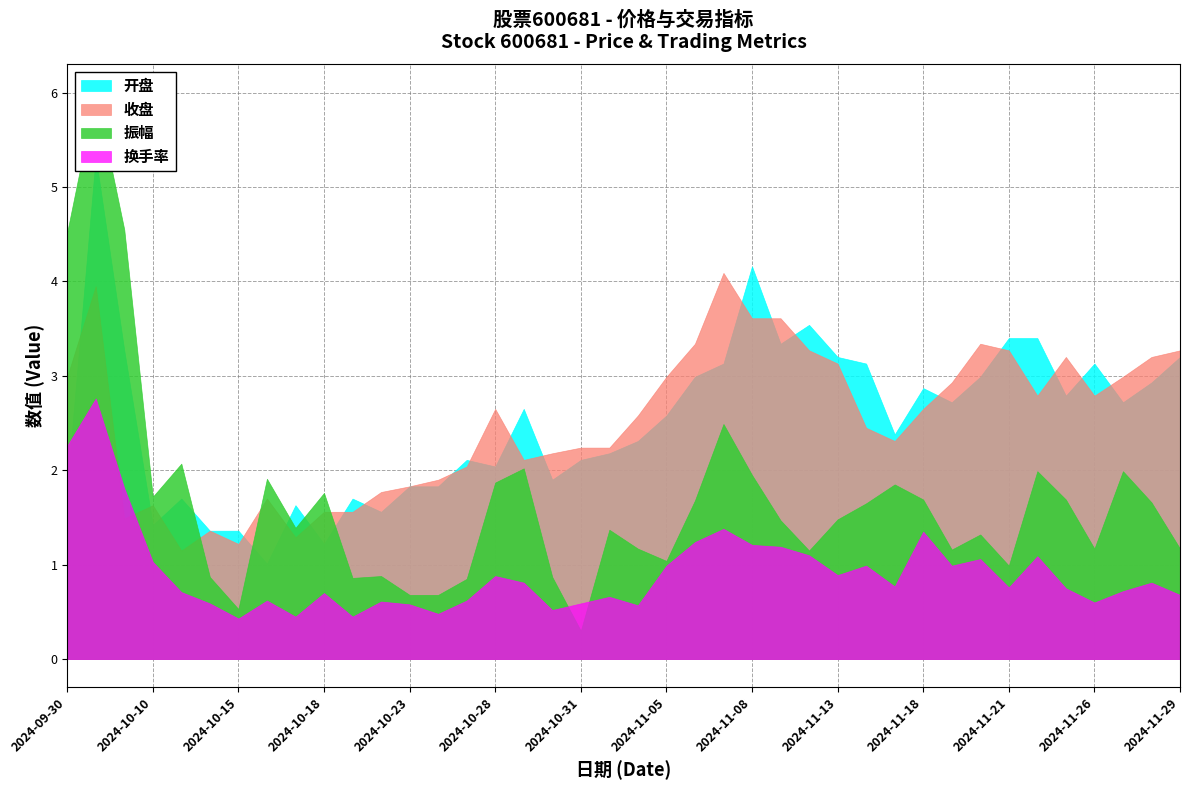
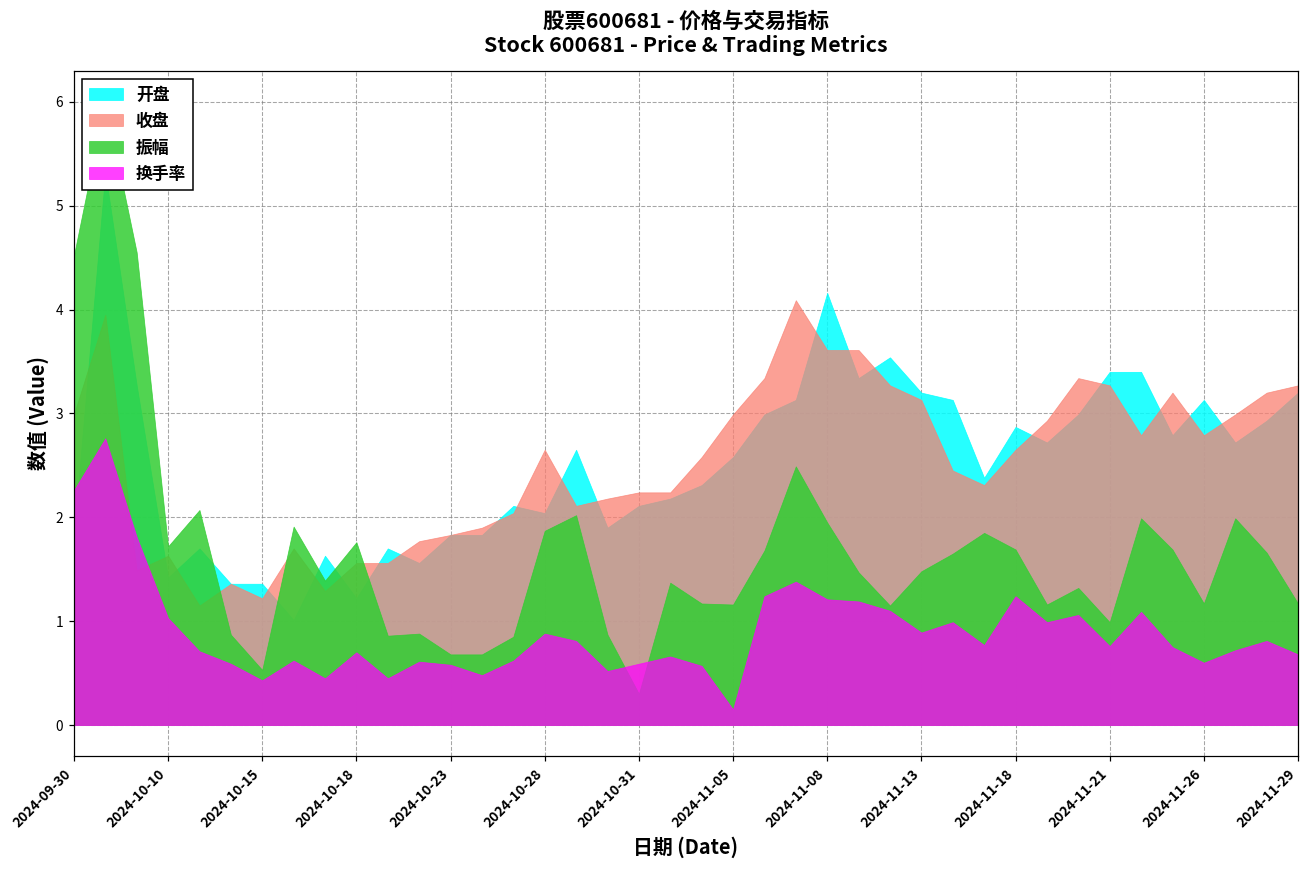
振幅, 2024-11-05: 1.0 -> 1.2
换手率, 2024-11-05: 1.0 -> 0.2
换手率, 2024-11-18: 1.4 -> 1.2
